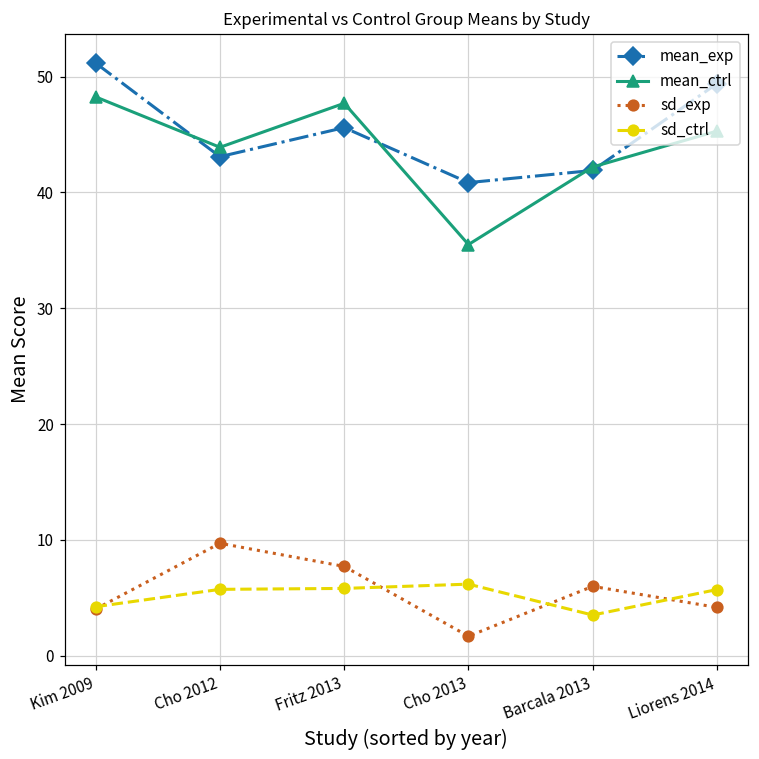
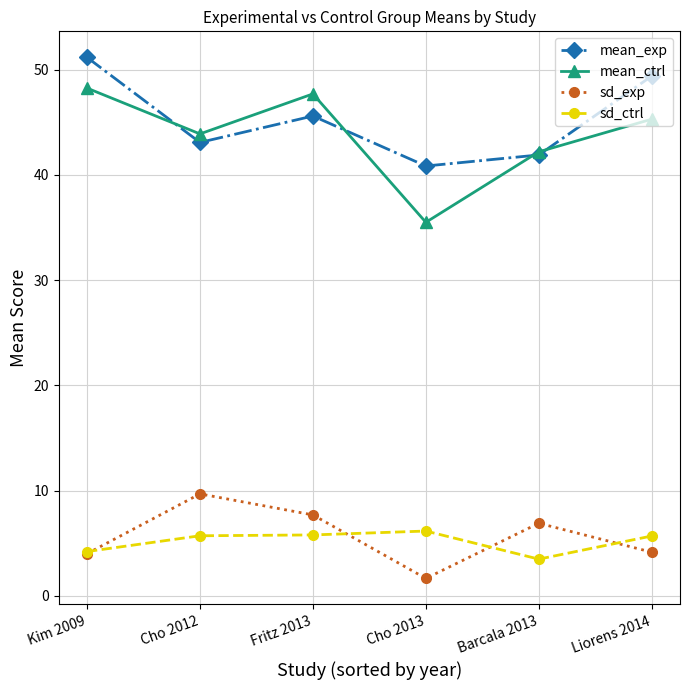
sd_exp, Barcala 2013: 6.0 -> 6.9
